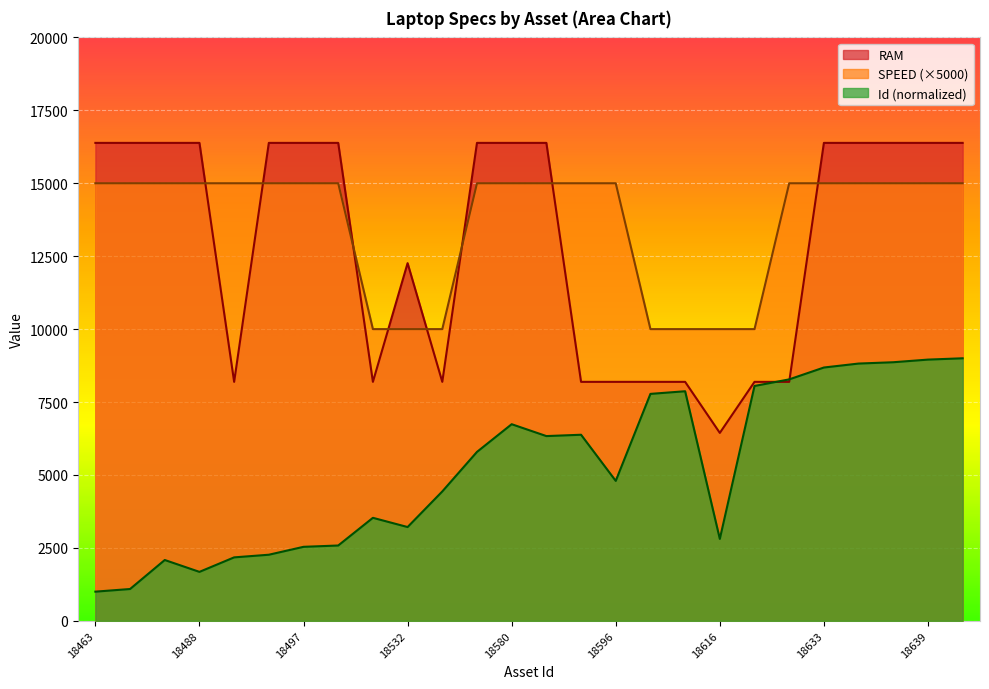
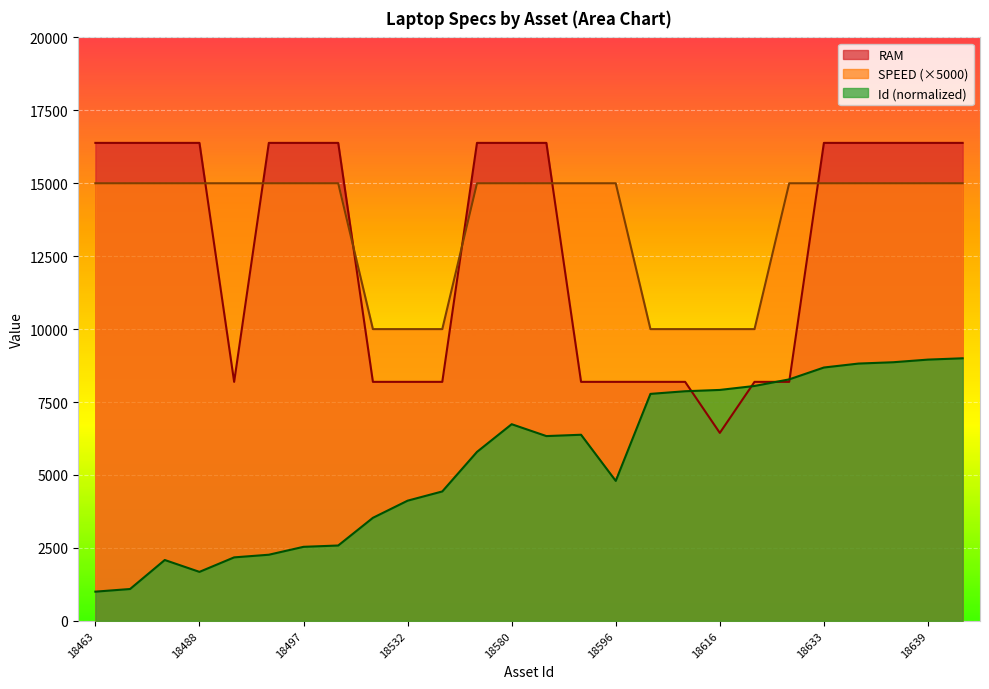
RAM, 18532: 12300 -> 8200
Id (normalized), 18532: 3200 -> 4100
Id (normalized), 18616: 2800 -> 7900
